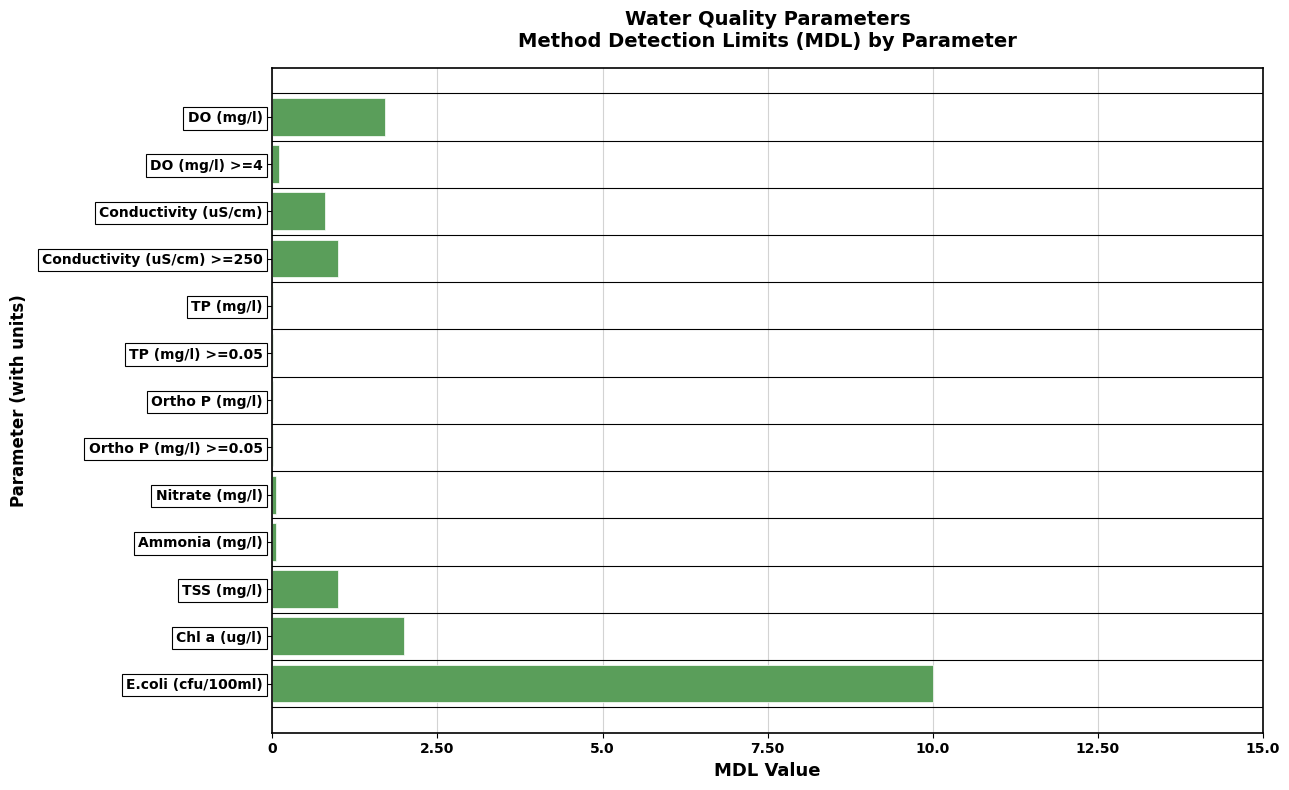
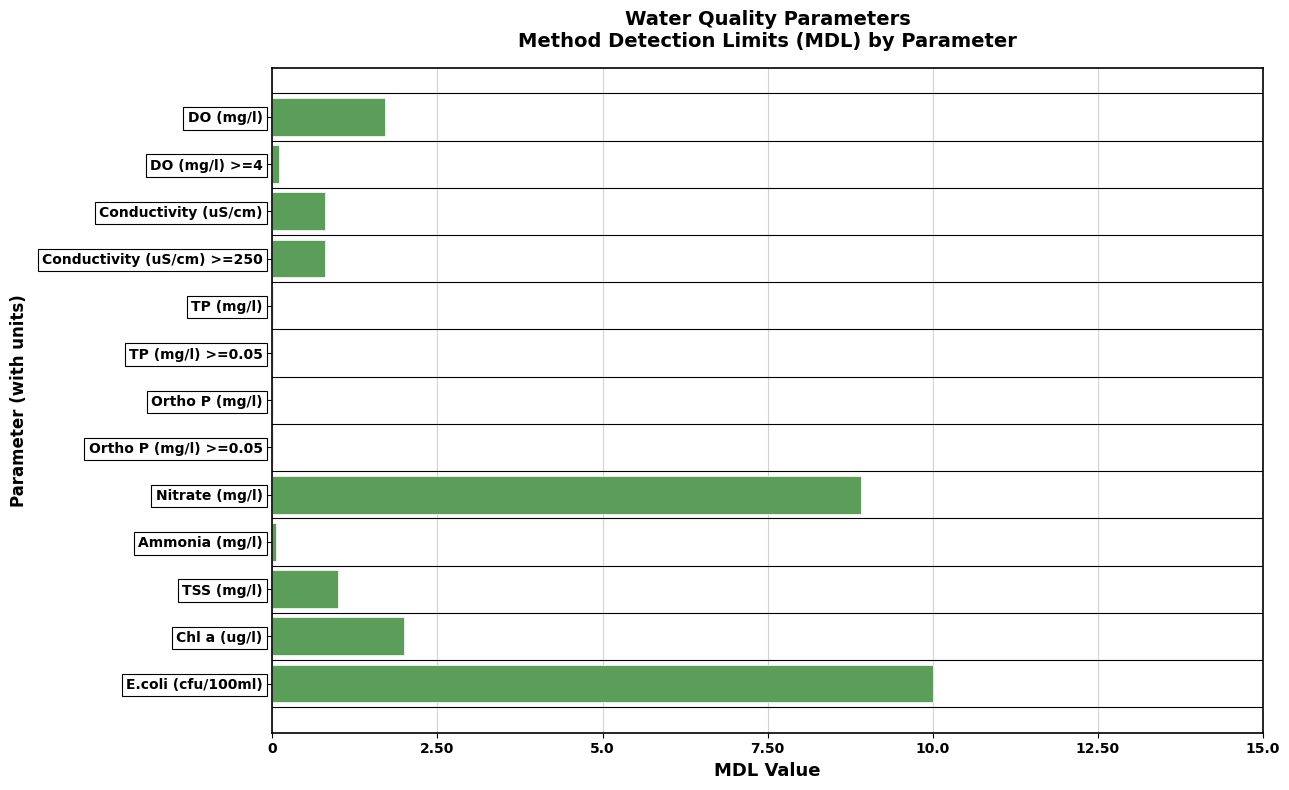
Conductivity (uS/cm) >=250: 1.0 -> 0.8
Nitrate (mg/l): 0.1 -> 8.9
